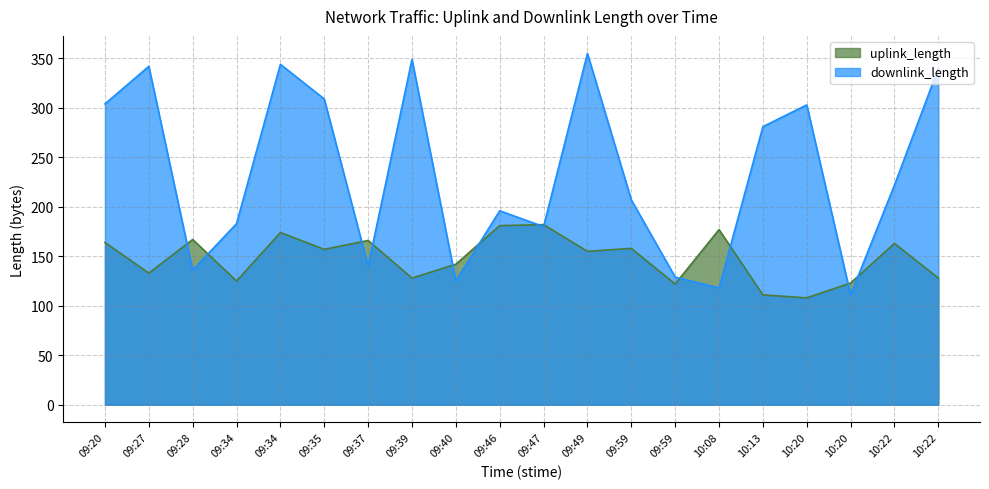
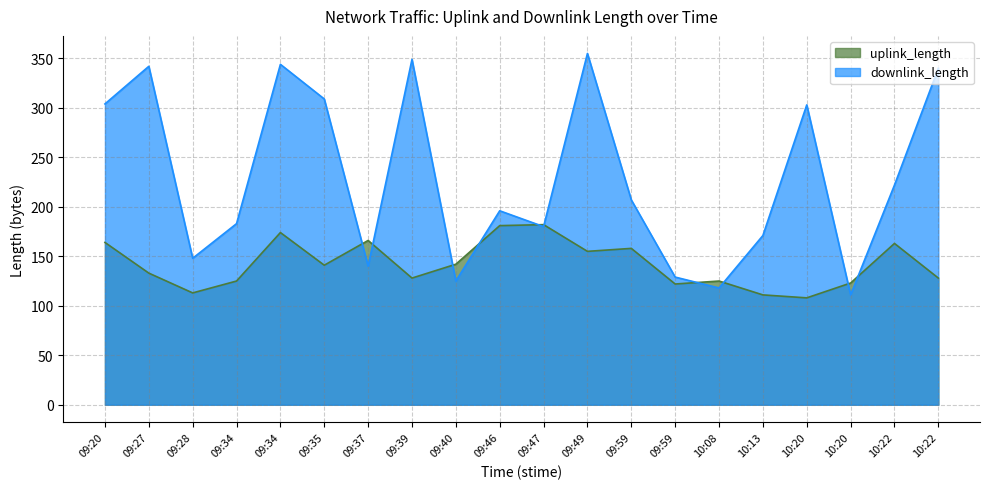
uplink_length, 09:28: 170 -> 110
downlink_length, 09:28: 140 -> 150
uplink_length, 09:35: 160 -> 140
uplink_length, 10:08: 180 -> 130
downlink_length, 10:13: 280 -> 170
